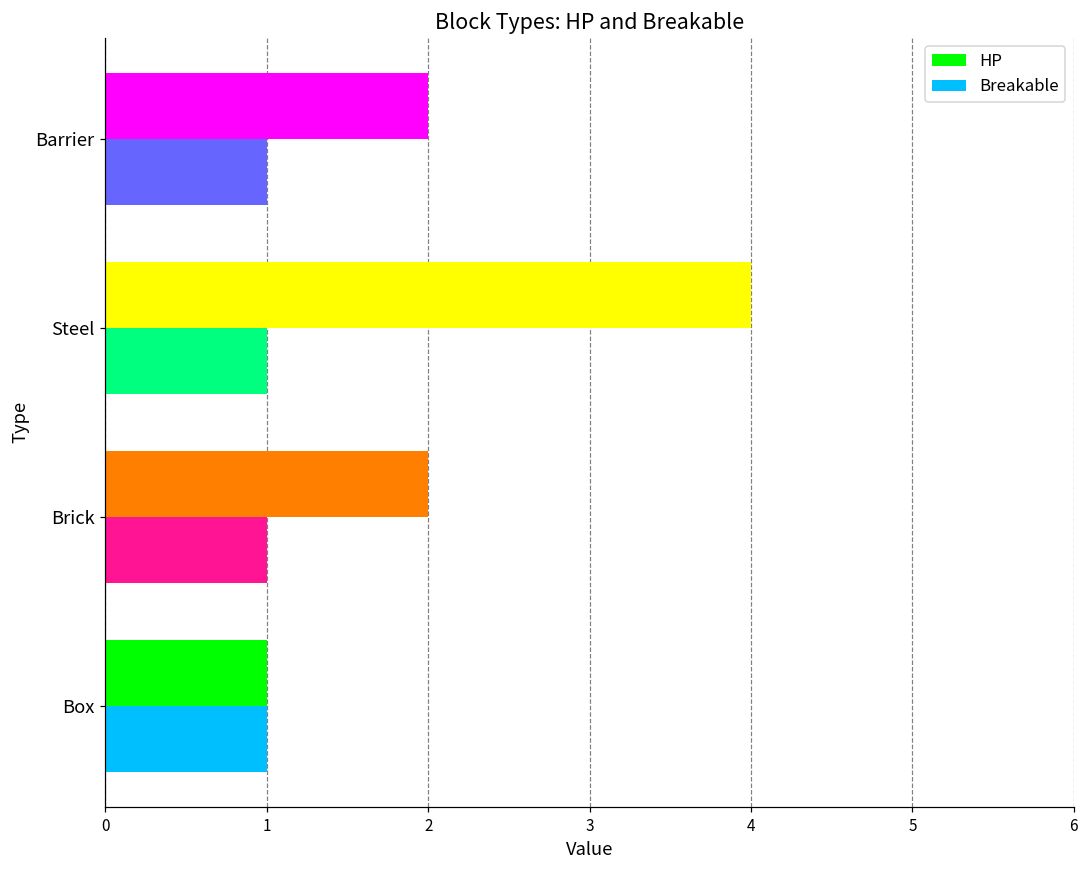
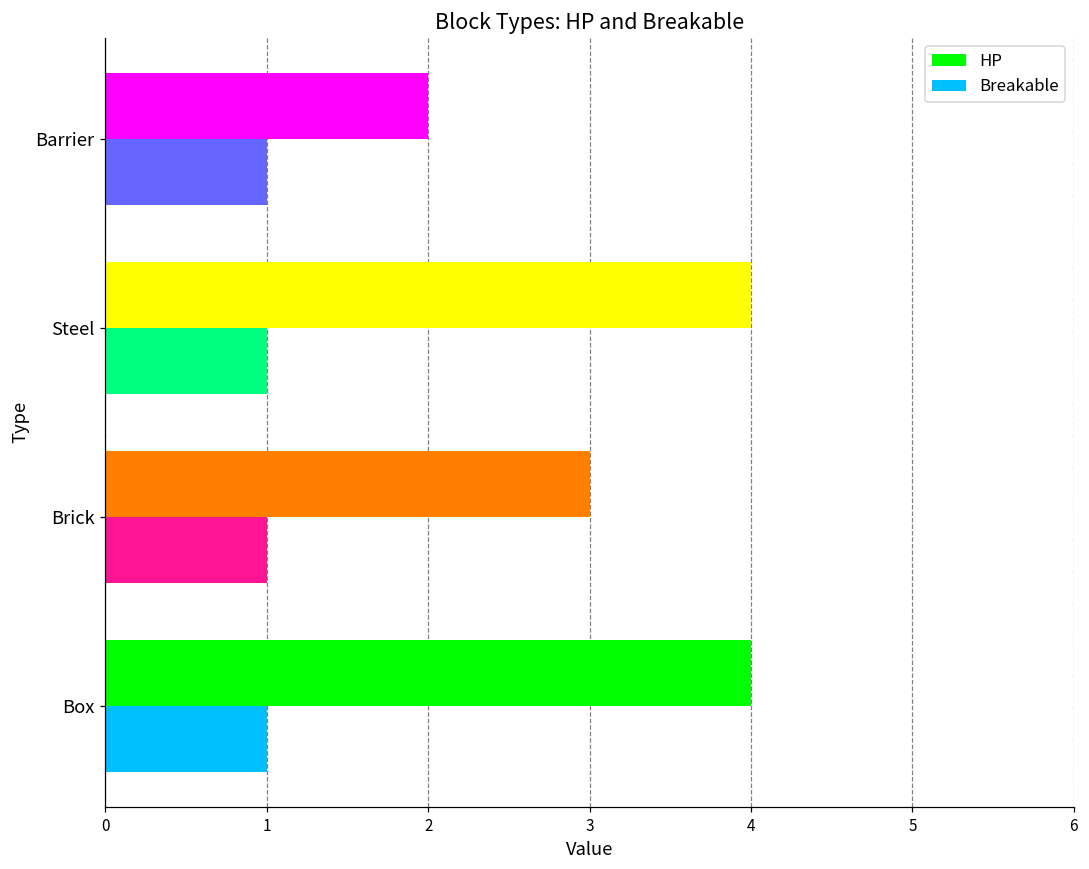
HP, Brick: 2 -> 3
HP, Box: 1 -> 4
